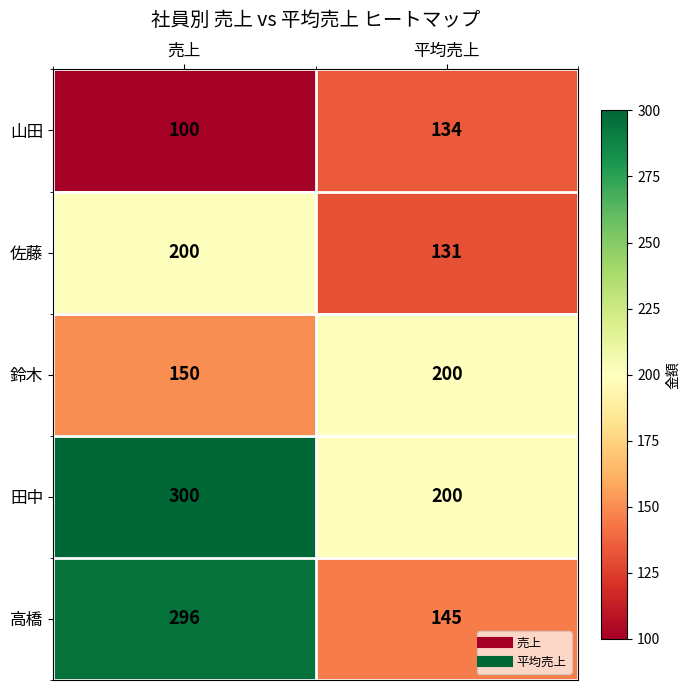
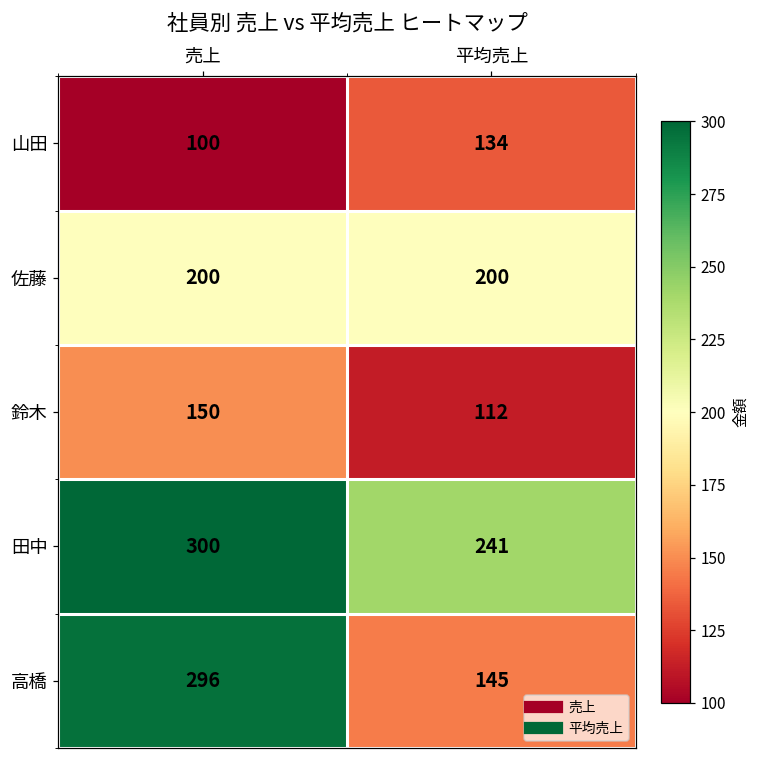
佐藤, 平均売上: 131 -> 200
鈴木, 平均売上: 200 -> 112
田中, 平均売上: 200 -> 241
